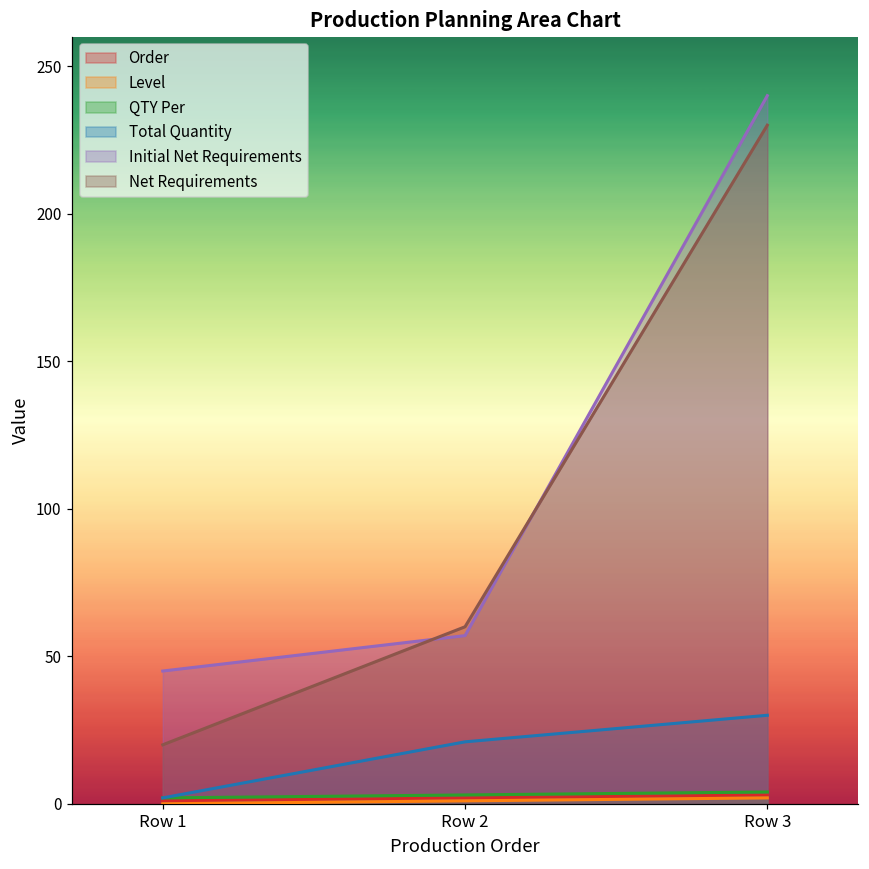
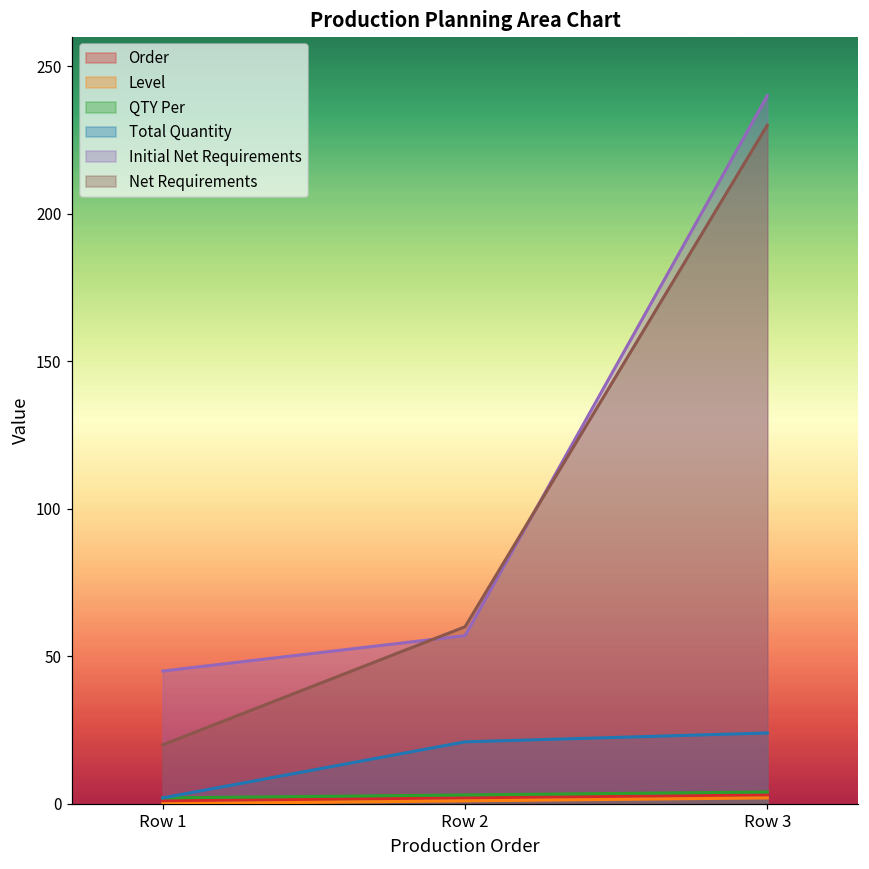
Total Quantity, Row 3: 30 -> 24
